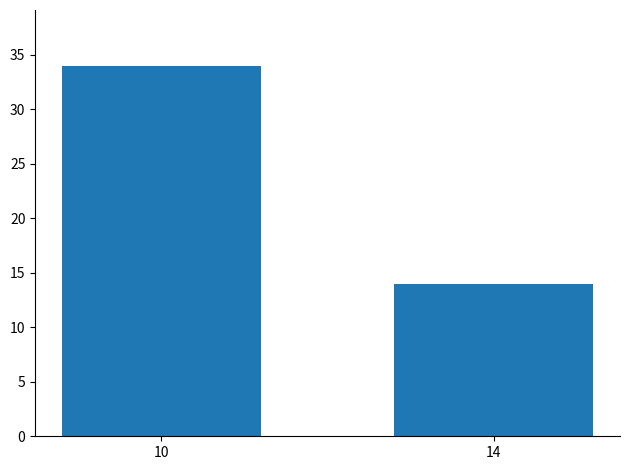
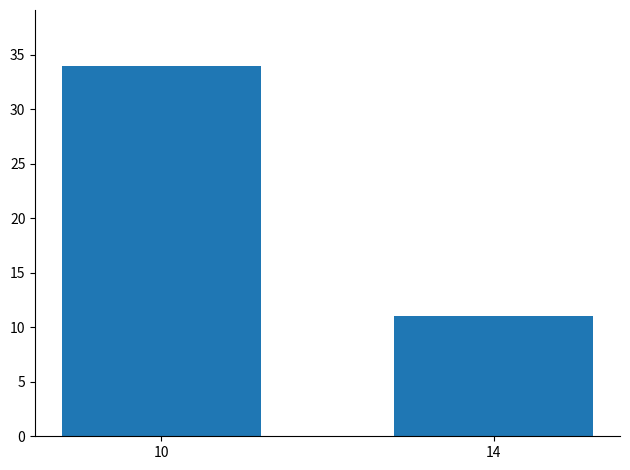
14: 14 -> 11
